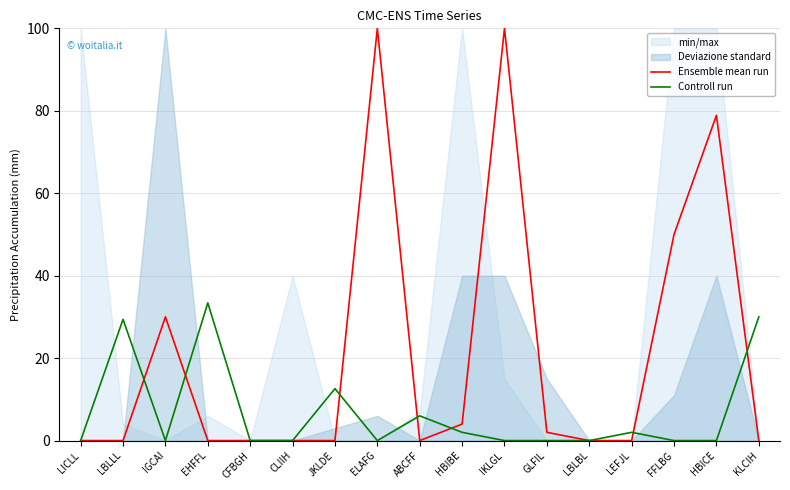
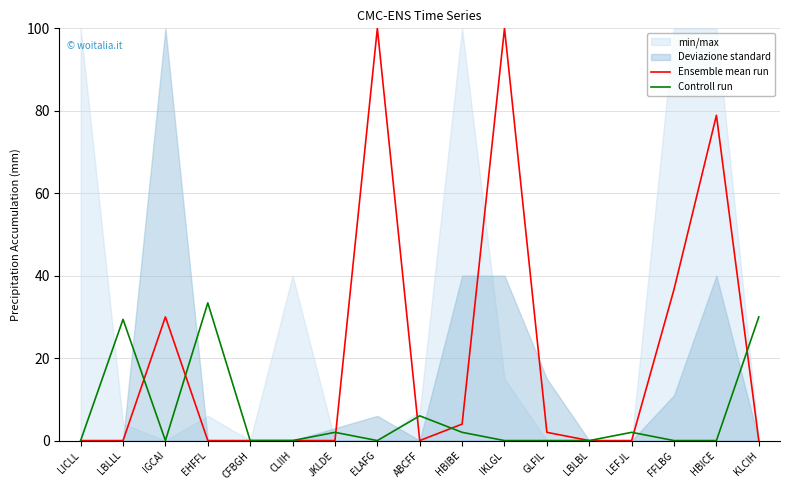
Controll run, JKLDE: 13 -> 2
Ensemble mean run, FFLBG: 50 -> 37
